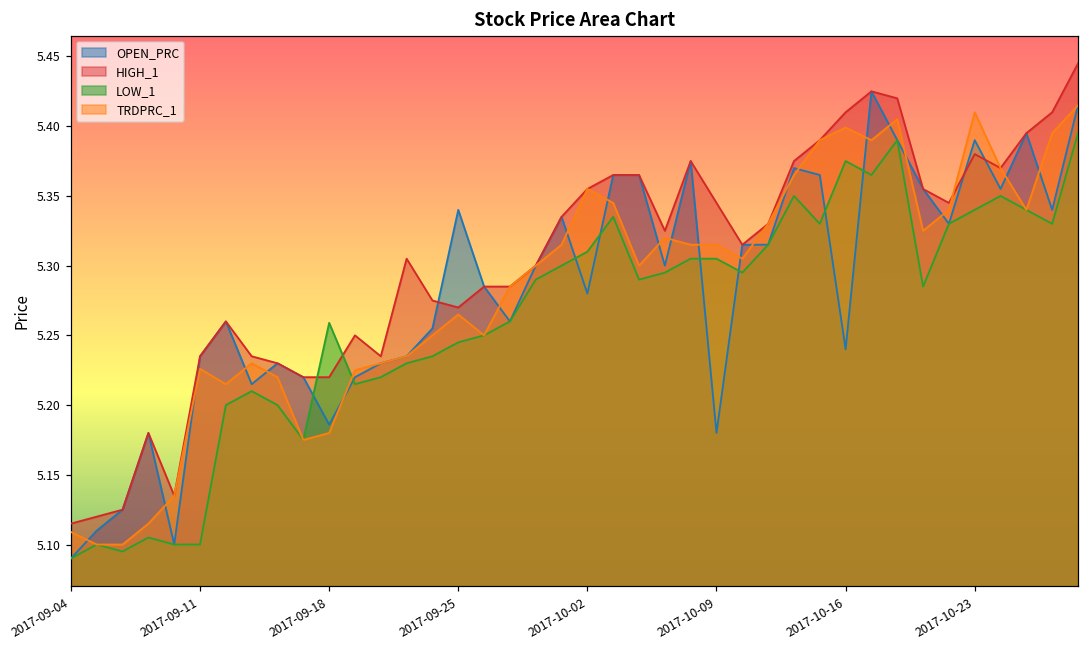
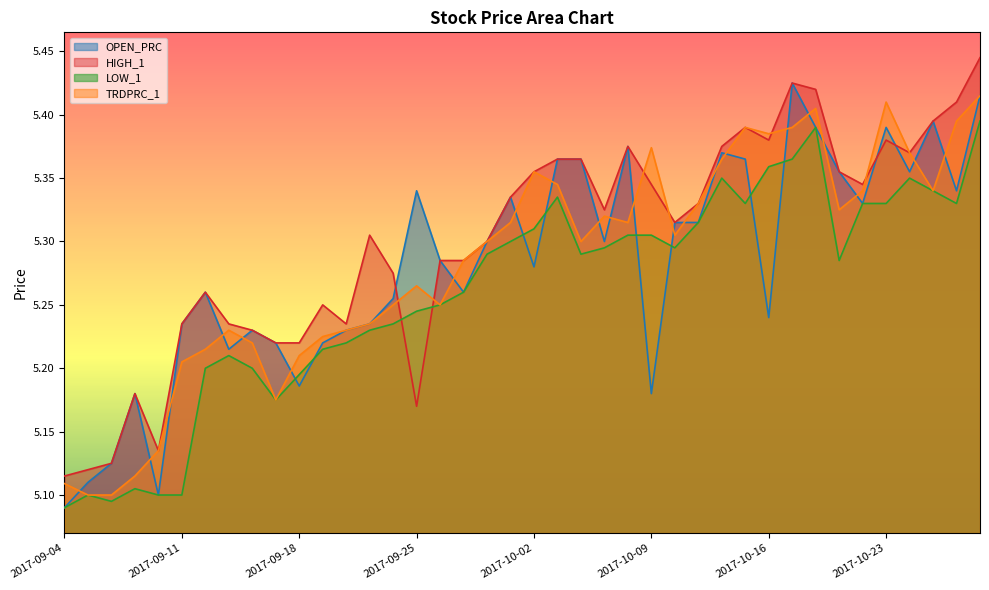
TRDPRC_1, 2017-09-11: 5.226 -> 5.205
LOW_1, 2017-09-18: 5.259 -> 5.195
TRDPRC_1, 2017-09-18: 5.18 -> 5.21
HIGH_1, 2017-09-25: 5.27 -> 5.17
TRDPRC_1, 2017-10-09: 5.315 -> 5.374
HIGH_1, 2017-10-16: 5.41 -> 5.38
LOW_1, 2017-10-16: 5.375 -> 5.359
TRDPRC_1, 2017-10-16: 5.399 -> 5.385
LOW_1, 2017-10-23: 5.34 -> 5.33
